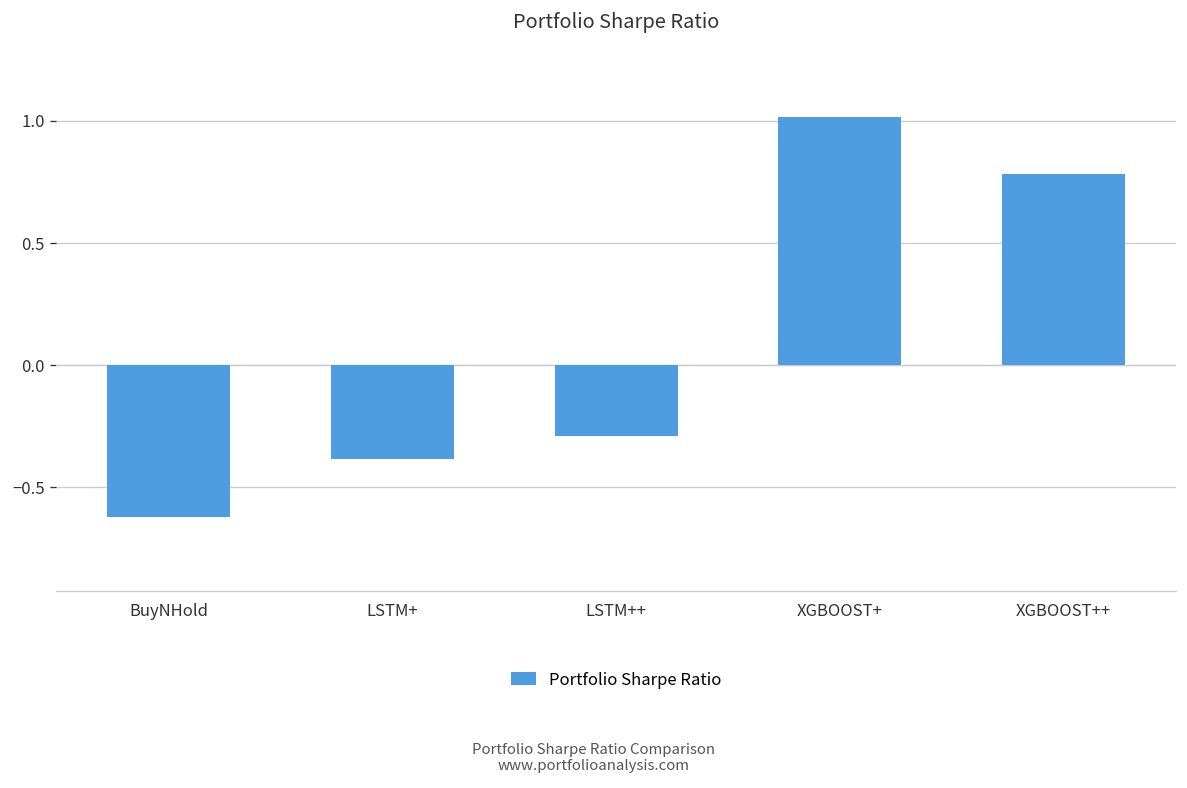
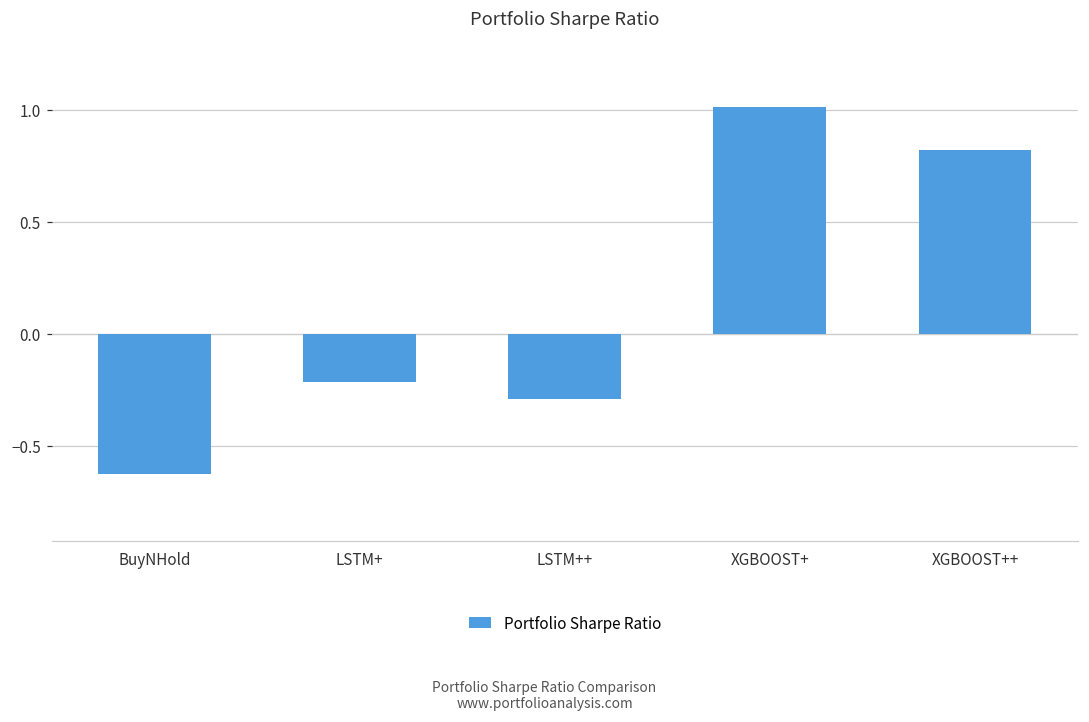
LSTM+: -0.39 -> -0.22
XGBOOST++: 0.78 -> 0.82
